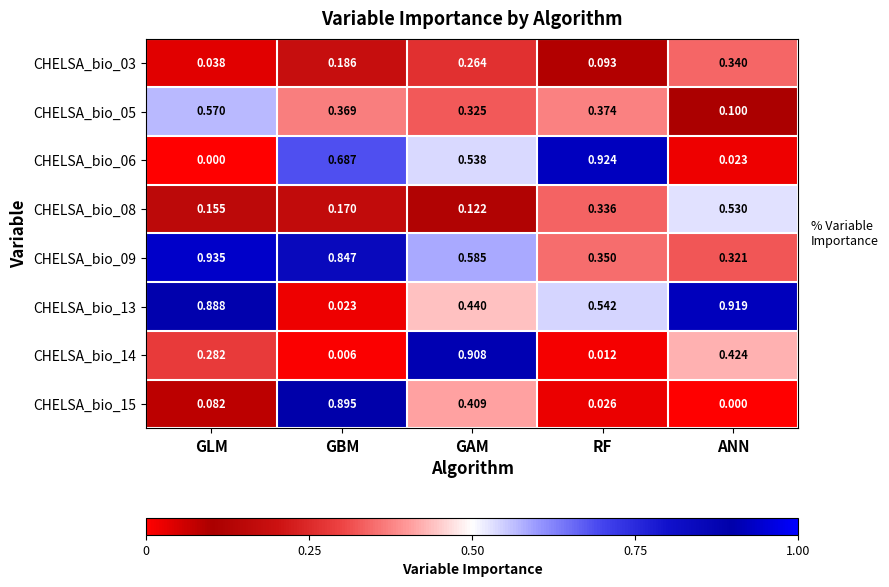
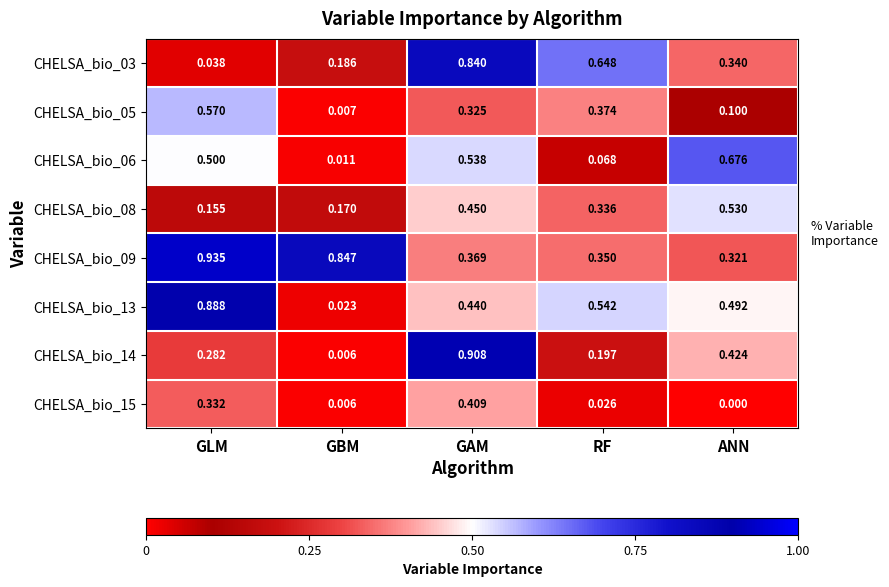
CHELSA_bio_03, GAM: 0.264 -> 0.840
CHELSA_bio_03, RF: 0.093 -> 0.648
CHELSA_bio_05, GBM: 0.369 -> 0.007
CHELSA_bio_06, GLM: 0.000 -> 0.500
CHELSA_bio_06, GBM: 0.687 -> 0.011
CHELSA_bio_06, RF: 0.924 -> 0.068
CHELSA_bio_06, ANN: 0.023 -> 0.676
CHELSA_bio_08, GAM: 0.122 -> 0.450
CHELSA_bio_09, GAM: 0.585 -> 0.369
CHELSA_bio_13, ANN: 0.919 -> 0.492
CHELSA_bio_14, RF: 0.012 -> 0.197
CHELSA_bio_15, GLM: 0.082 -> 0.332
CHELSA_bio_15, GBM: 0.895 -> 0.006
